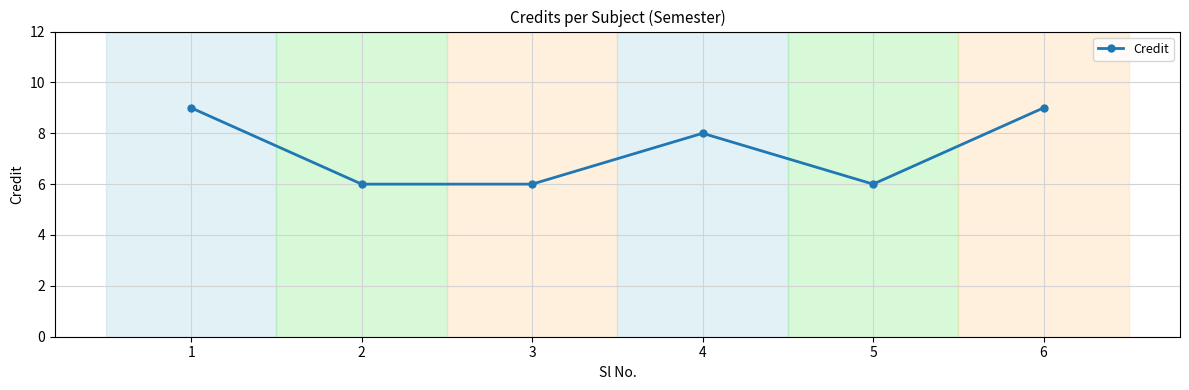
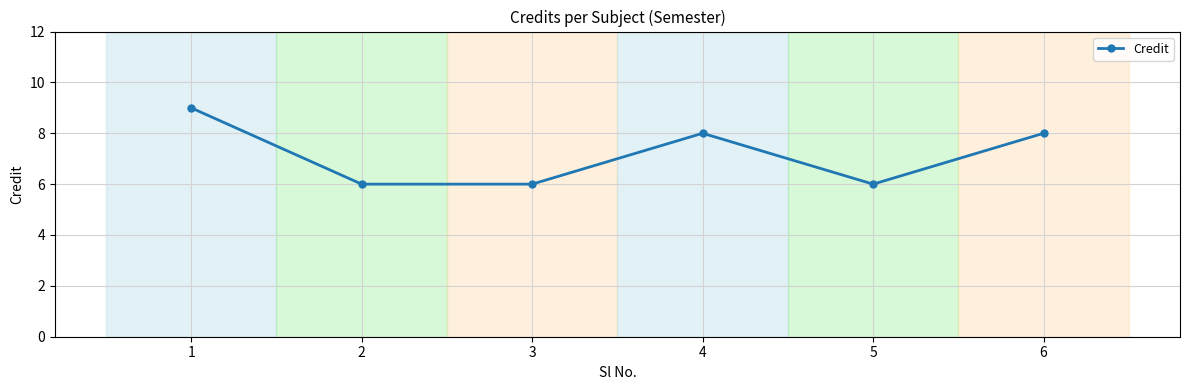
6: 9 -> 8
